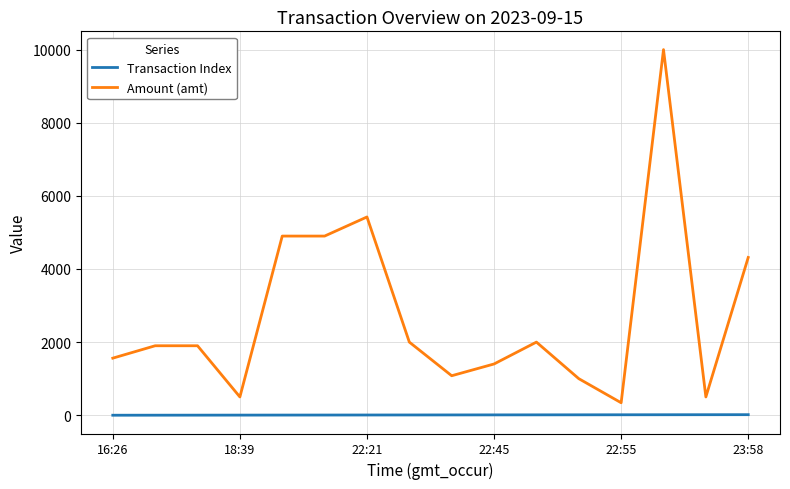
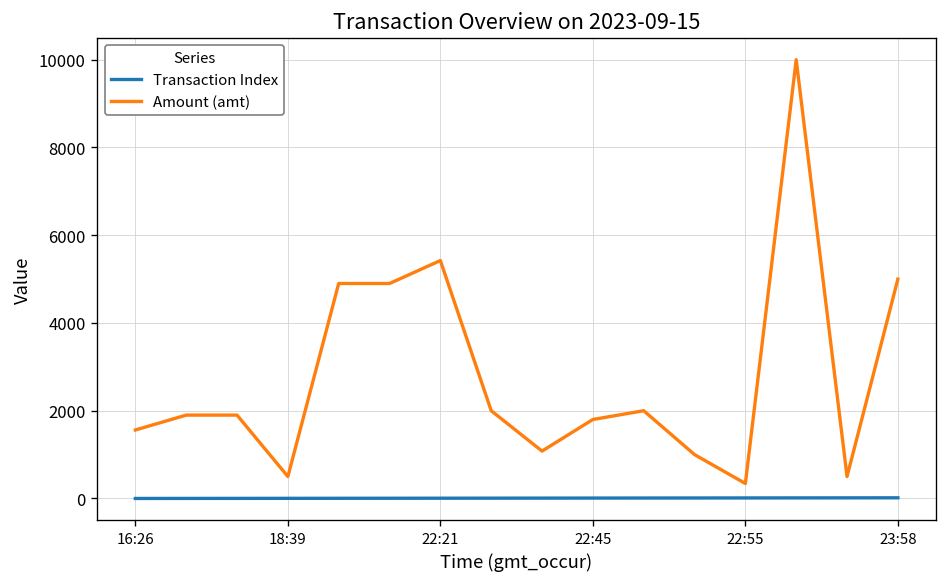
Amount (amt), 22:45: 1400 -> 1800
Amount (amt), 23:58: 4300 -> 5000
